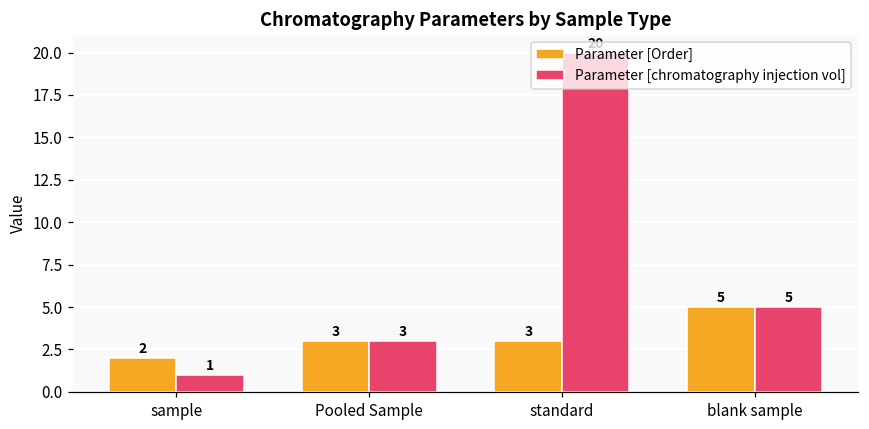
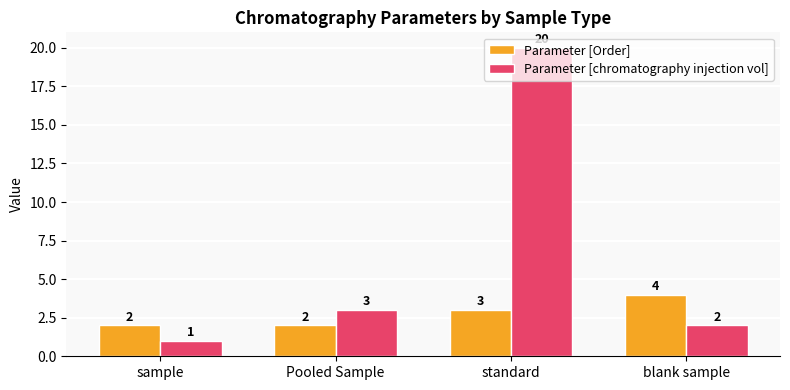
Parameter [Order], Pooled Sample: 3 -> 2
Parameter [Order], blank sample: 5 -> 4
Parameter [chromatography injection vol], blank sample: 5 -> 2
